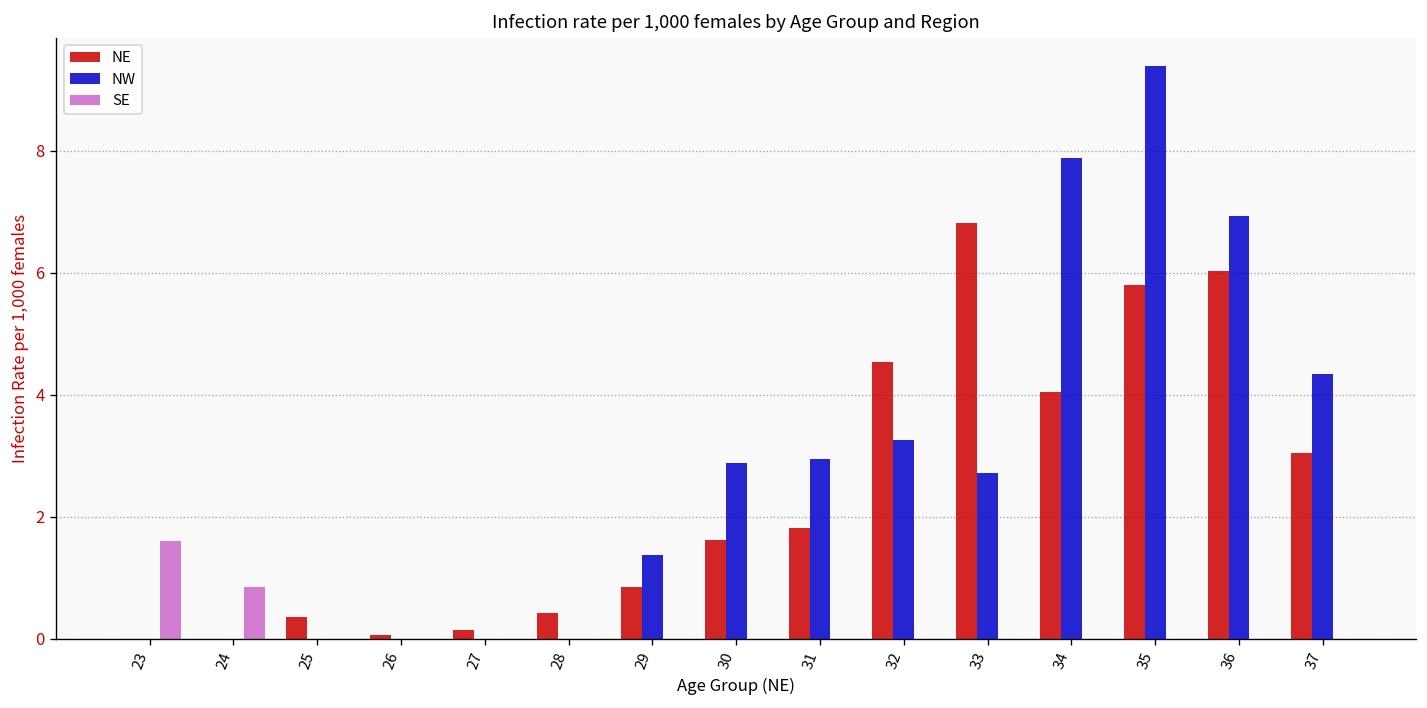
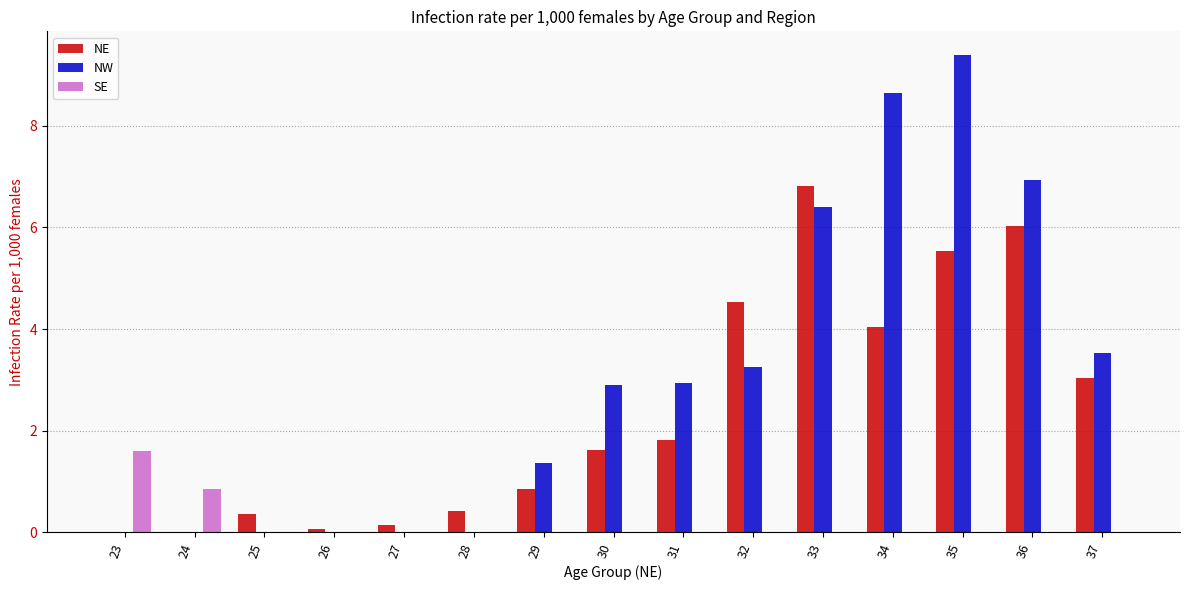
NW, 33: 2.7 -> 6.4
NW, 34: 7.9 -> 8.6
NE, 35: 5.8 -> 5.5
NW, 37: 4.3 -> 3.5
